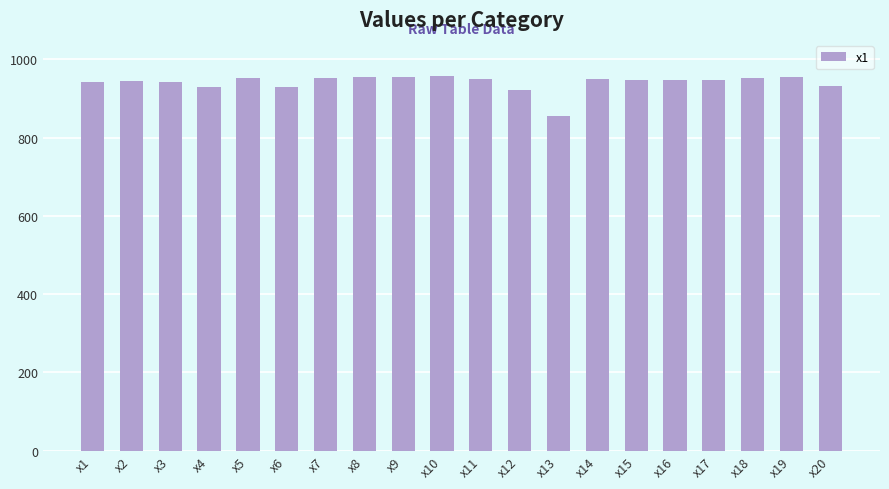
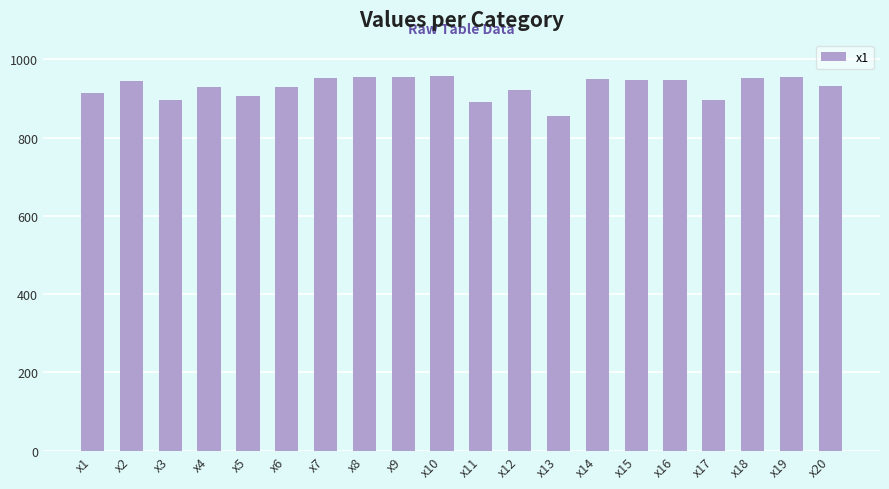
x1: 940 -> 910
x3: 940 -> 900
x5: 950 -> 910
x11: 950 -> 890
x17: 950 -> 900
